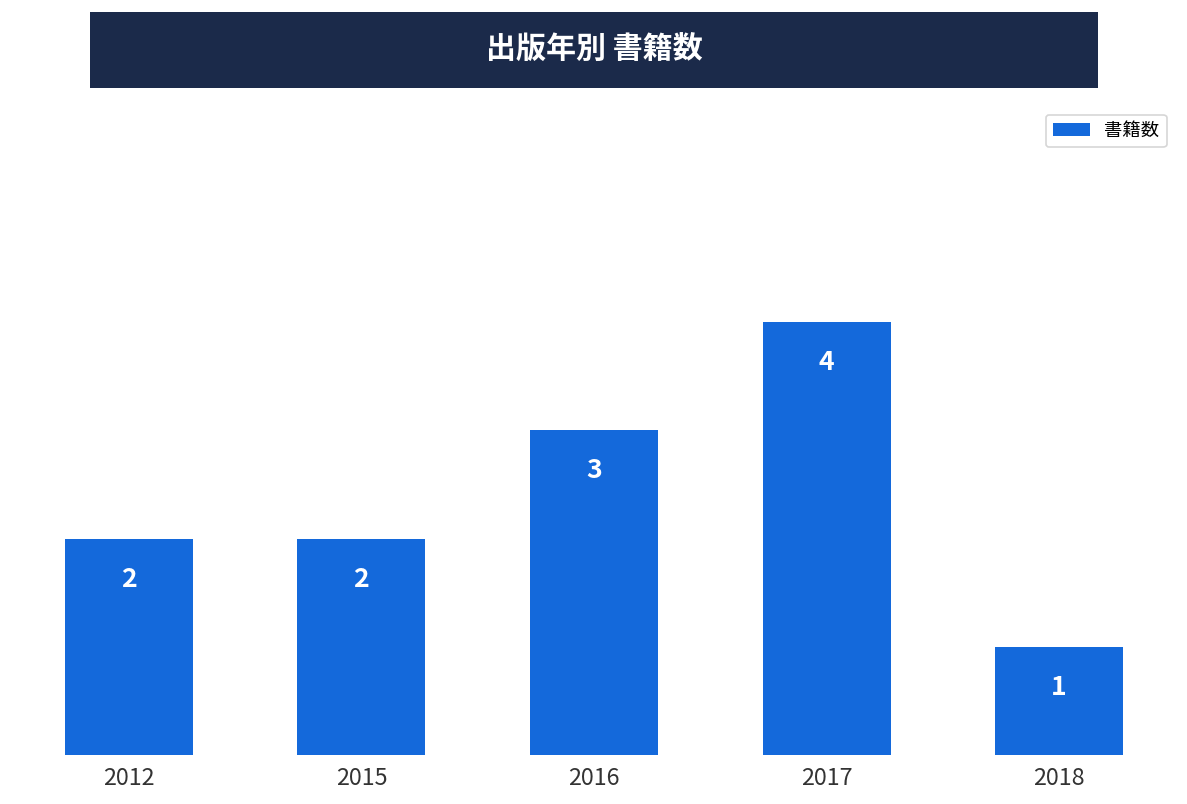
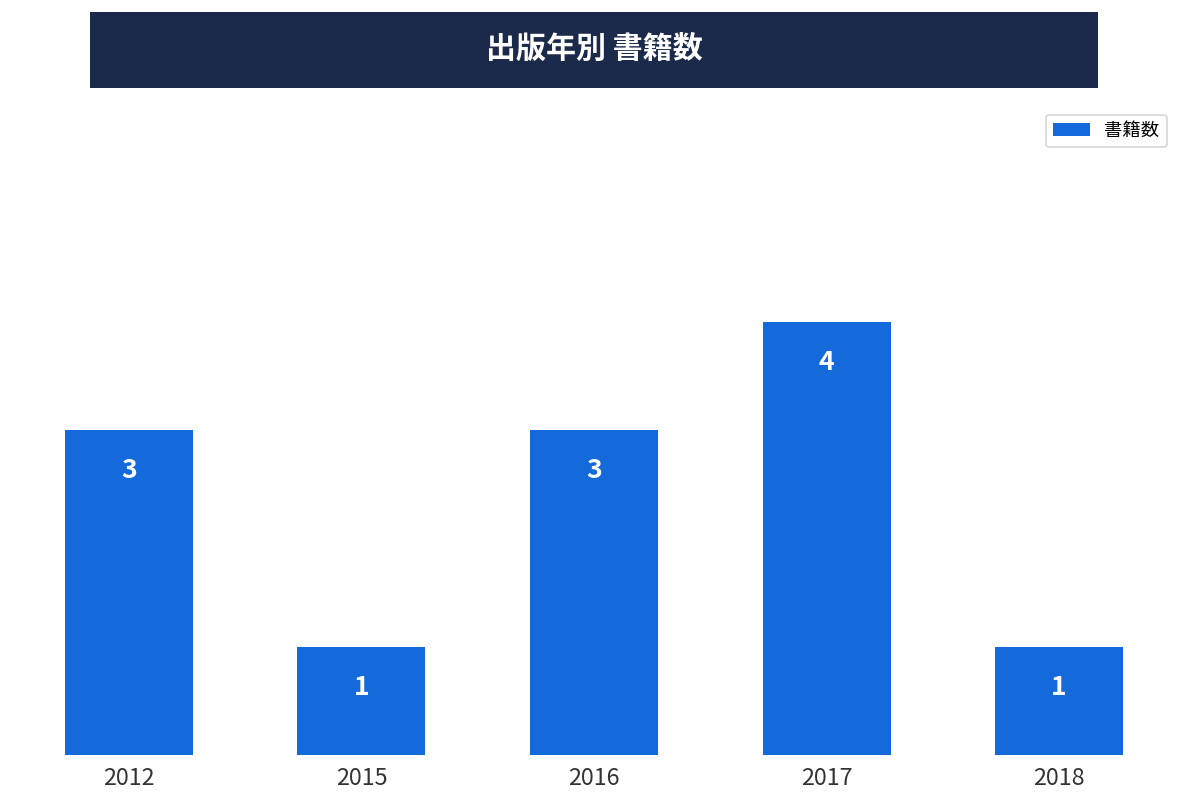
2012: 2 -> 3
2015: 2 -> 1
